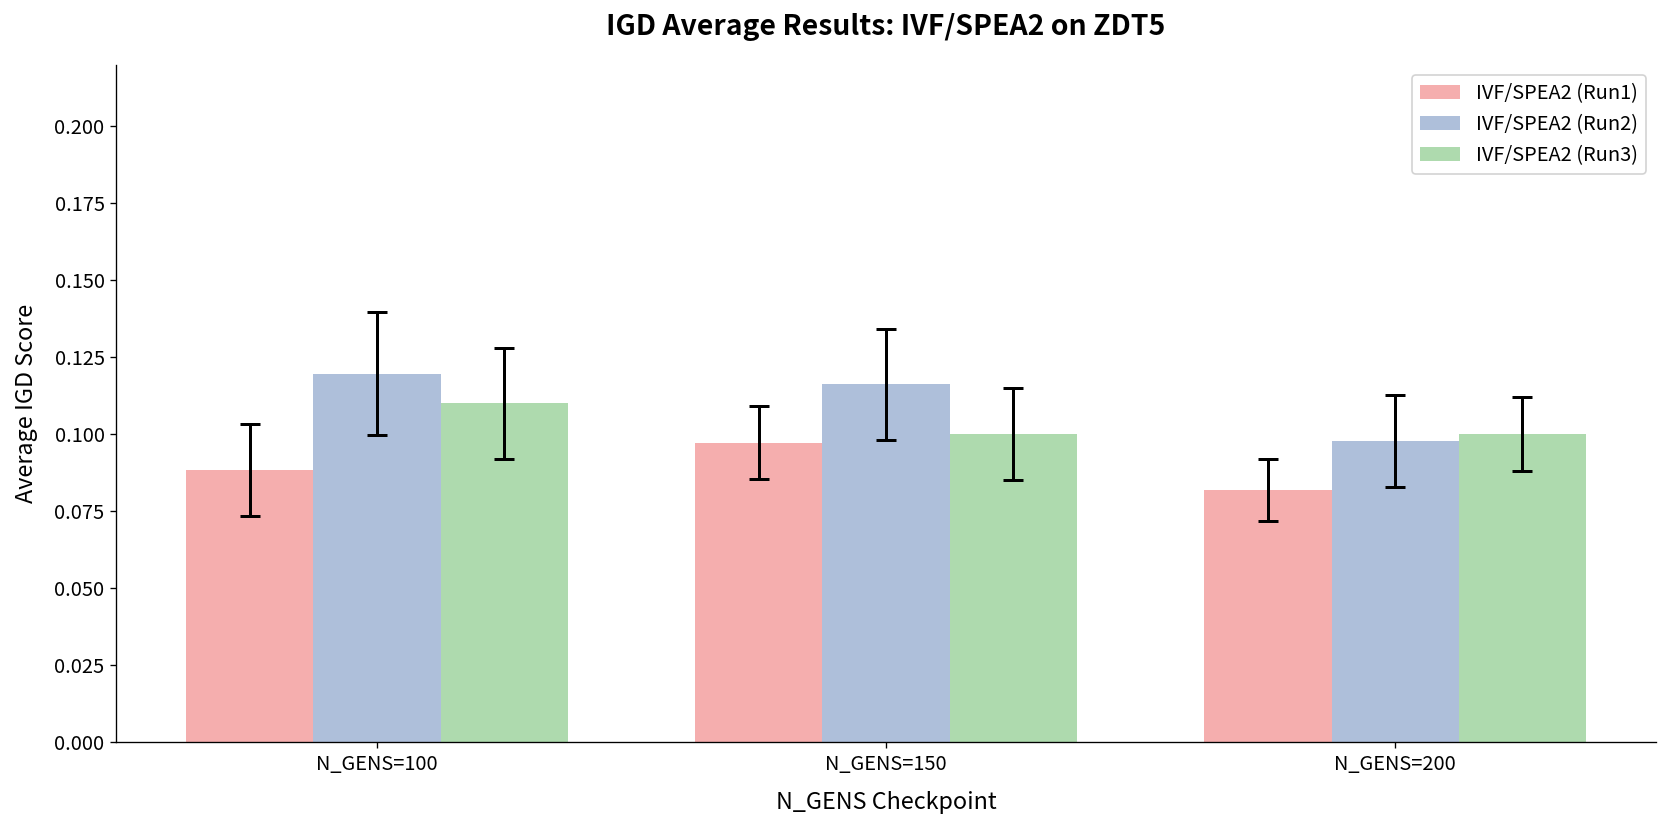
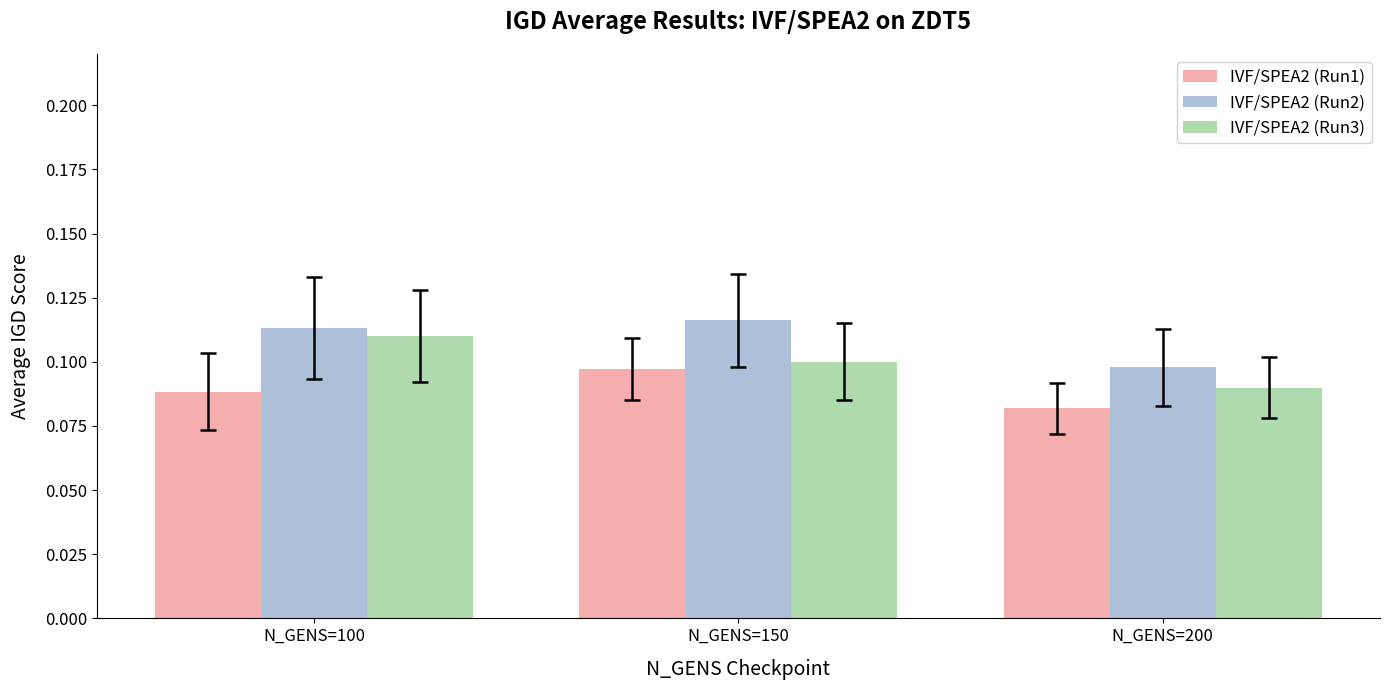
IVF/SPEA2 (Run2), N_GENS=100: 0.120 -> 0.113
IVF/SPEA2 (Run3), N_GENS=200: 0.10 -> 0.09
